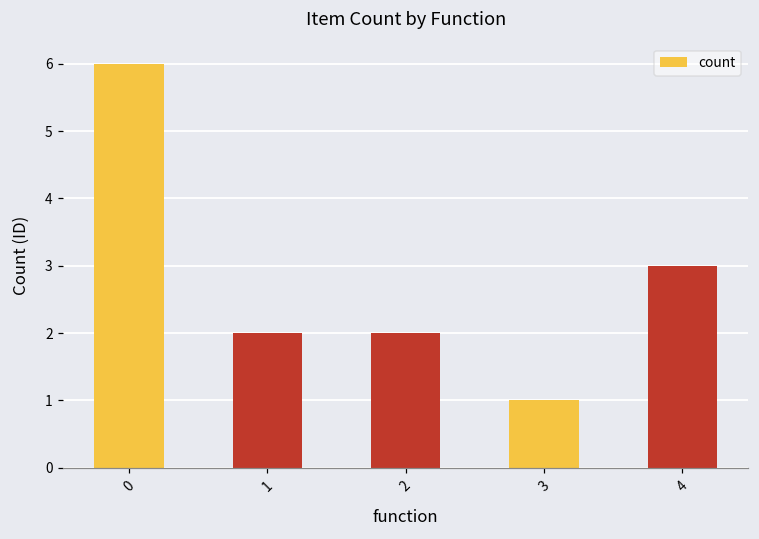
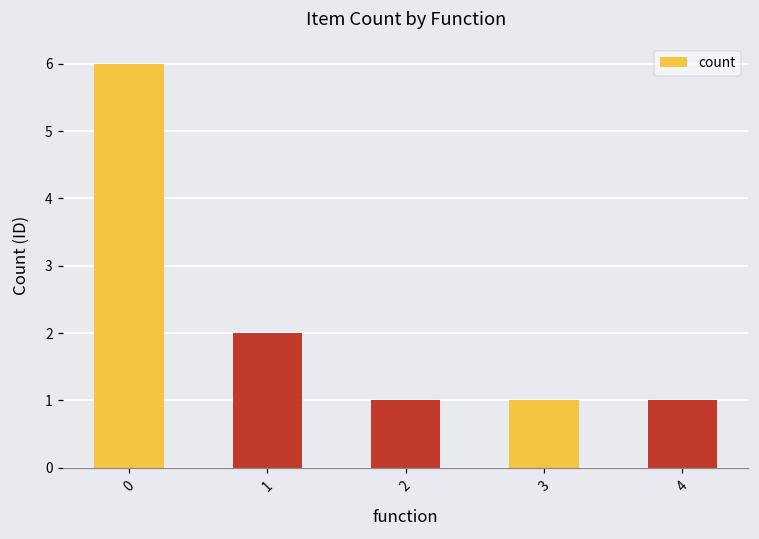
2: 2 -> 1
4: 3 -> 1
